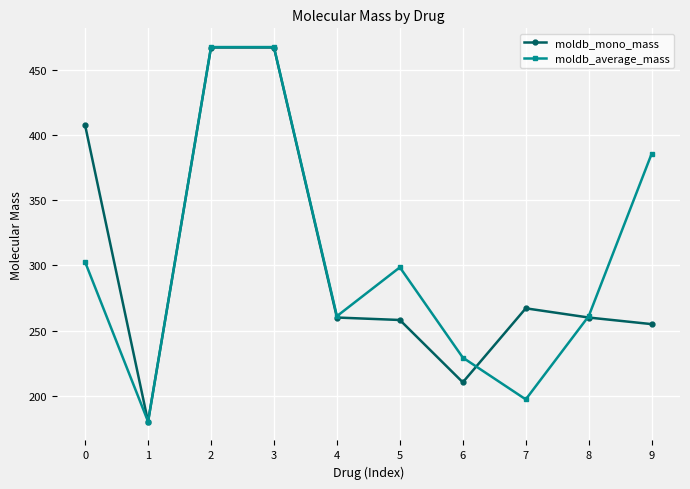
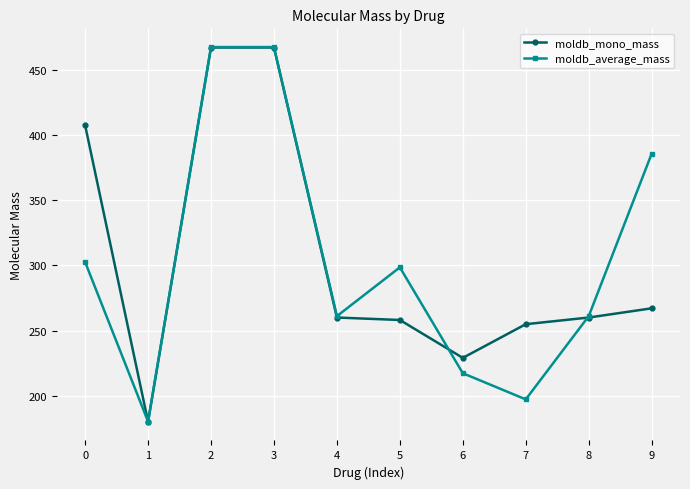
moldb_mono_mass, 6: 210 -> 229
moldb_average_mass, 6: 229 -> 217
moldb_mono_mass, 7: 267 -> 255
moldb_mono_mass, 9: 255 -> 267
